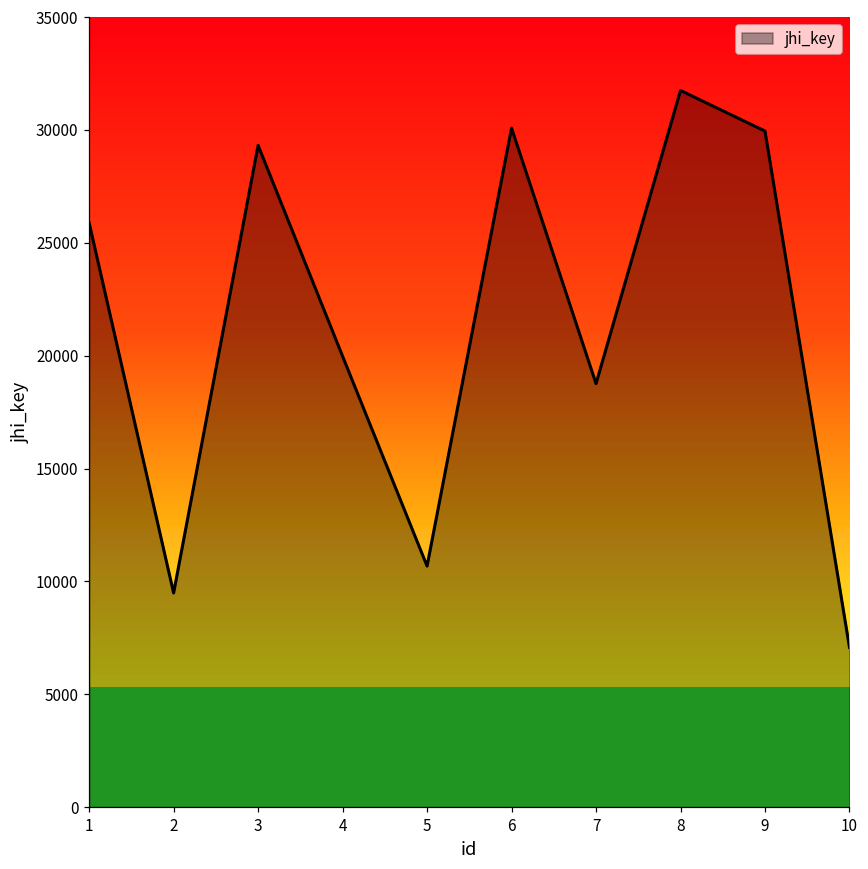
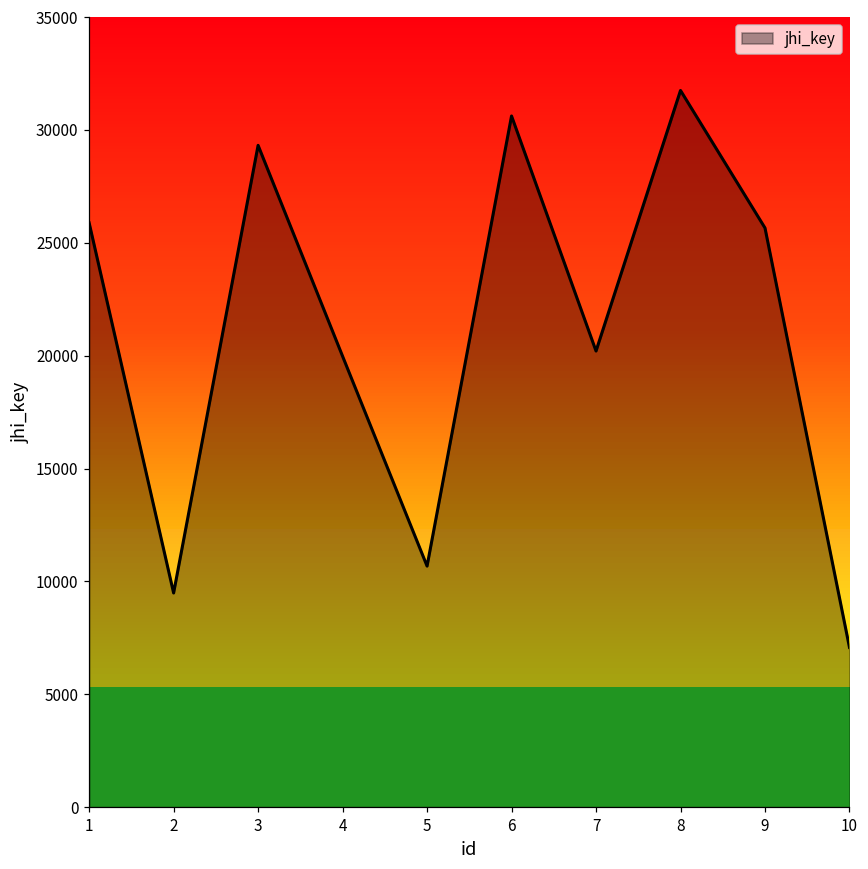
6: 30100 -> 30600
7: 18800 -> 20200
9: 29900 -> 25700
